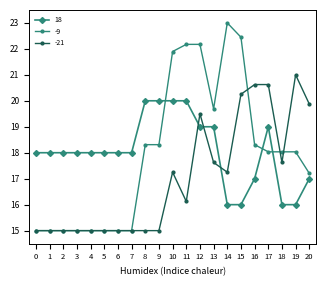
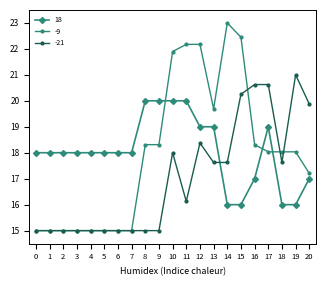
-21, 10: 17.3 -> 18.0
-21, 12: 19.5 -> 18.4
-21, 14: 17.3 -> 17.6
